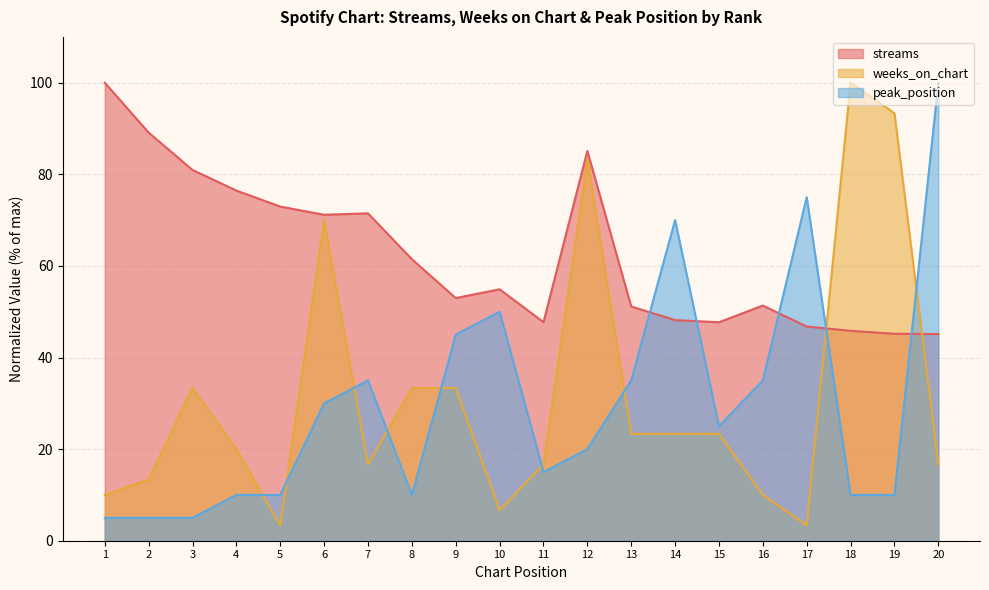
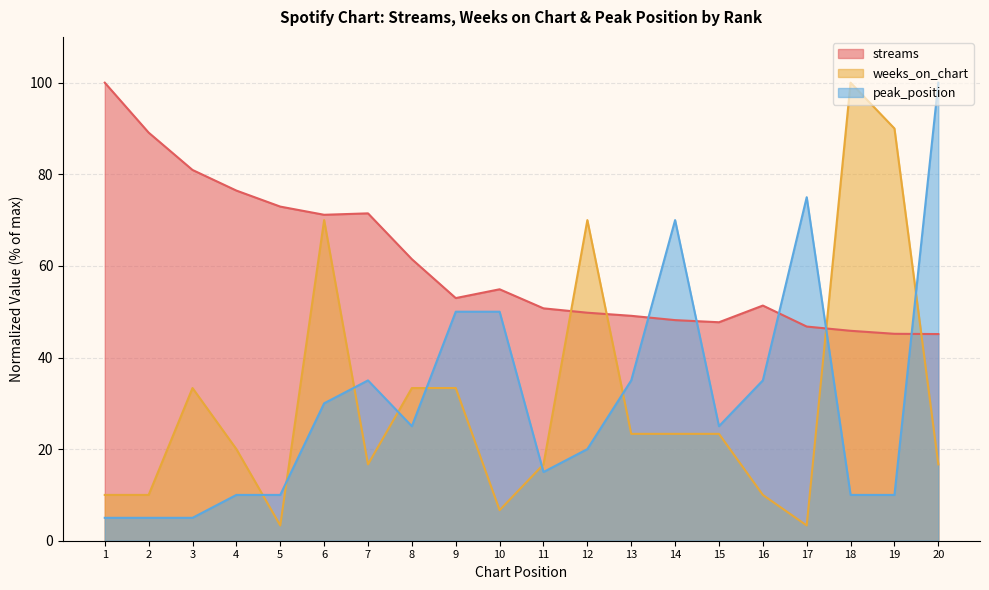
weeks_on_chart, 2: 13 -> 10
peak_position, 8: 10 -> 25
peak_position, 9: 45 -> 50
streams, 11: 48 -> 51
streams, 12: 85 -> 50
weeks_on_chart, 12: 83 -> 70
streams, 13: 51 -> 49
weeks_on_chart, 19: 93 -> 90
